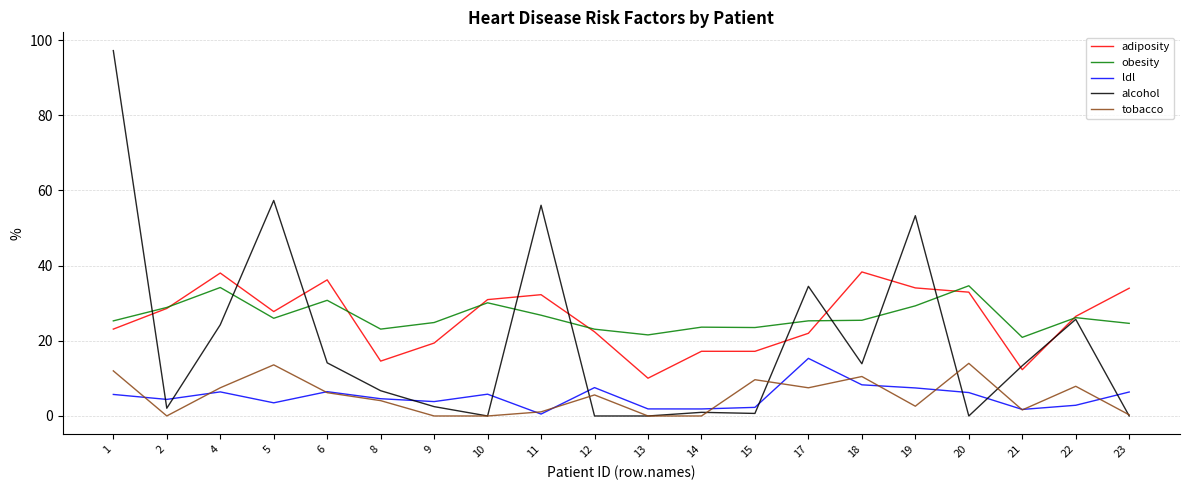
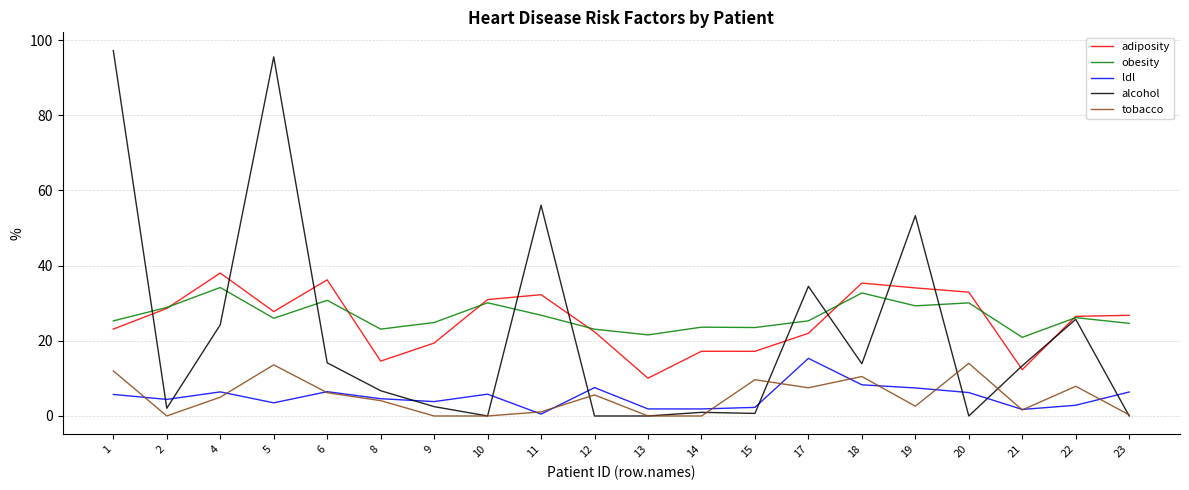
tobacco, 4: 8 -> 5
alcohol, 5: 57 -> 96
adiposity, 18: 38 -> 35
obesity, 18: 25 -> 33
obesity, 20: 35 -> 30
adiposity, 23: 34 -> 27
